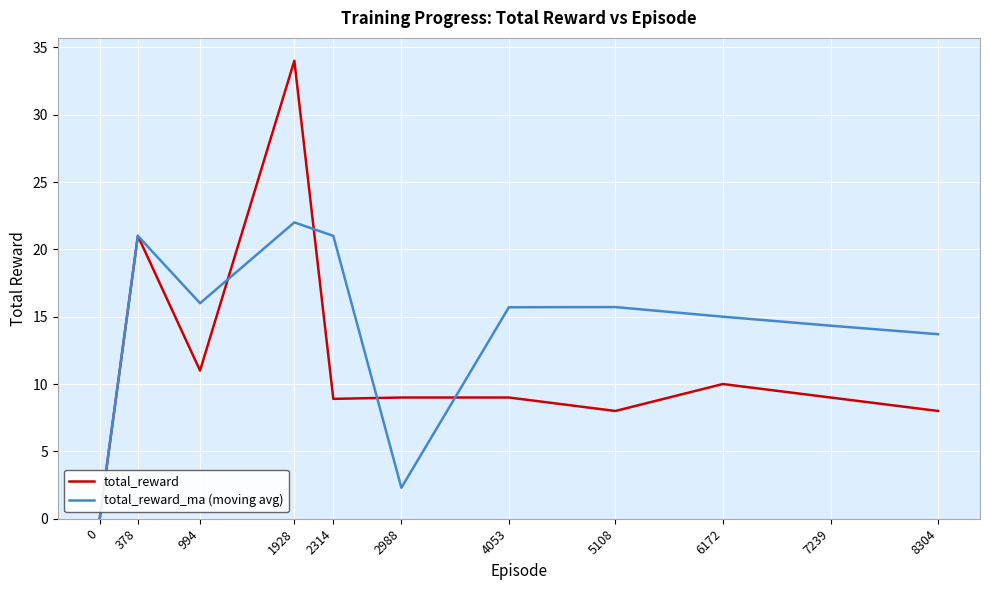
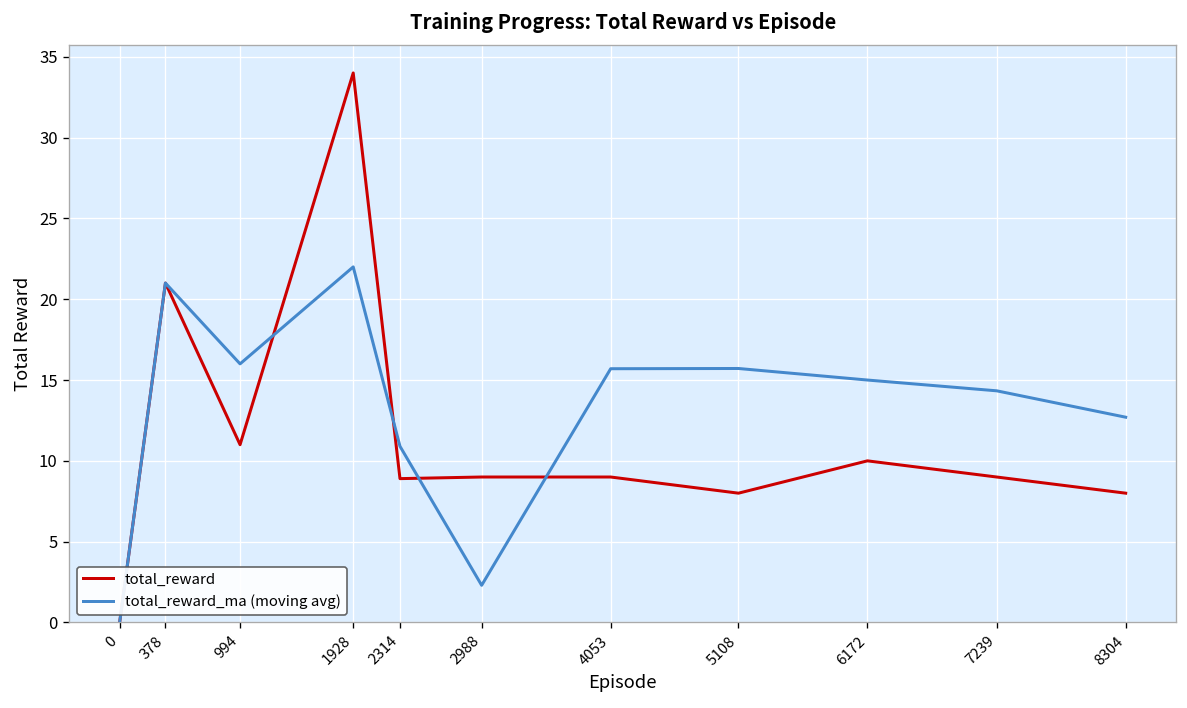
total_reward_ma (moving avg), 2314: 21.0 -> 10.9
total_reward_ma (moving avg), 8304: 13.7 -> 12.7
